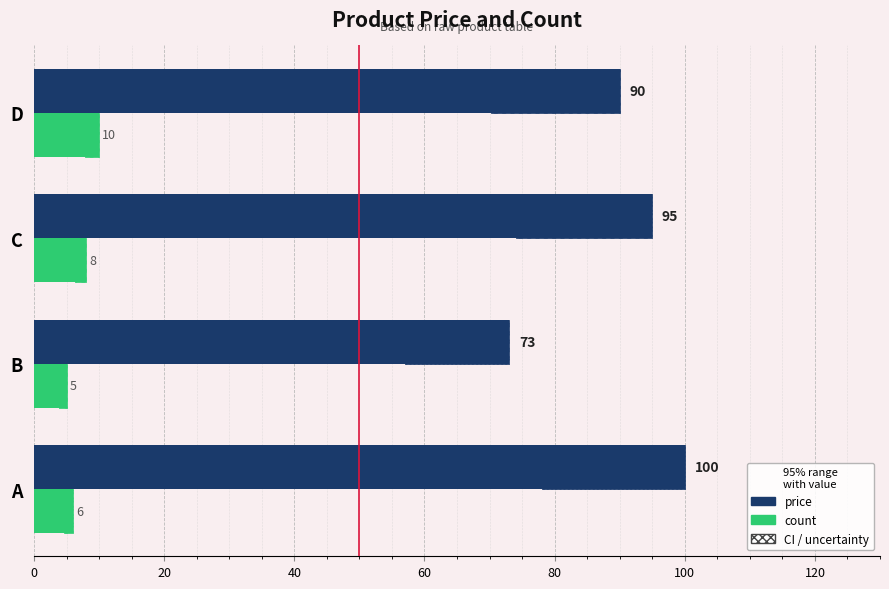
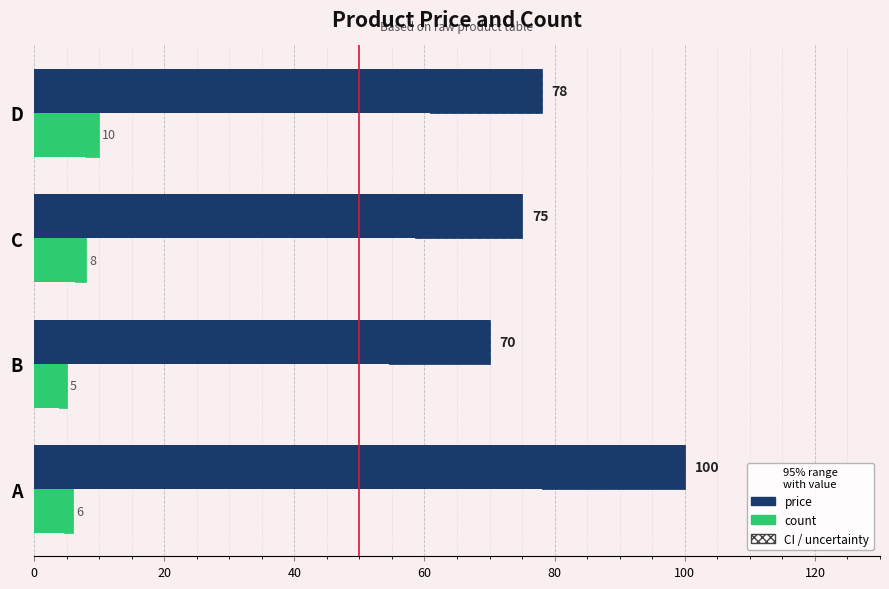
price, D: 90 -> 78
price, C: 95 -> 75
price, B: 73 -> 70
